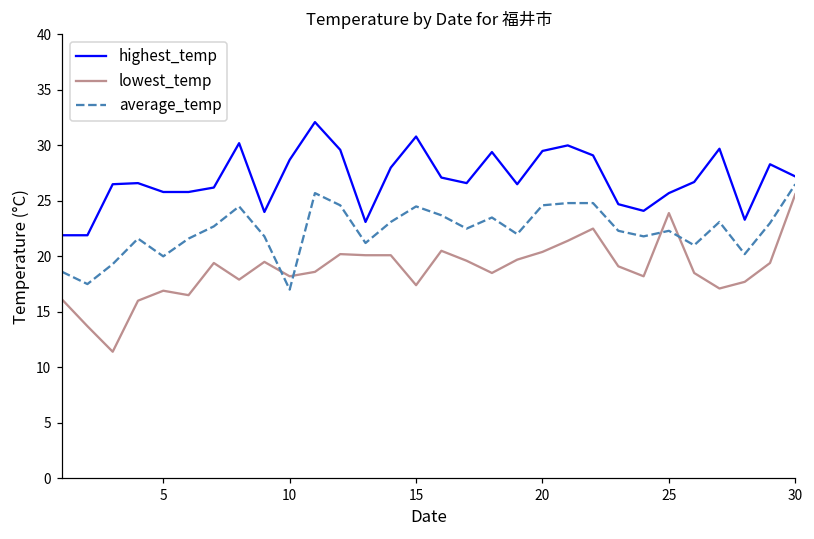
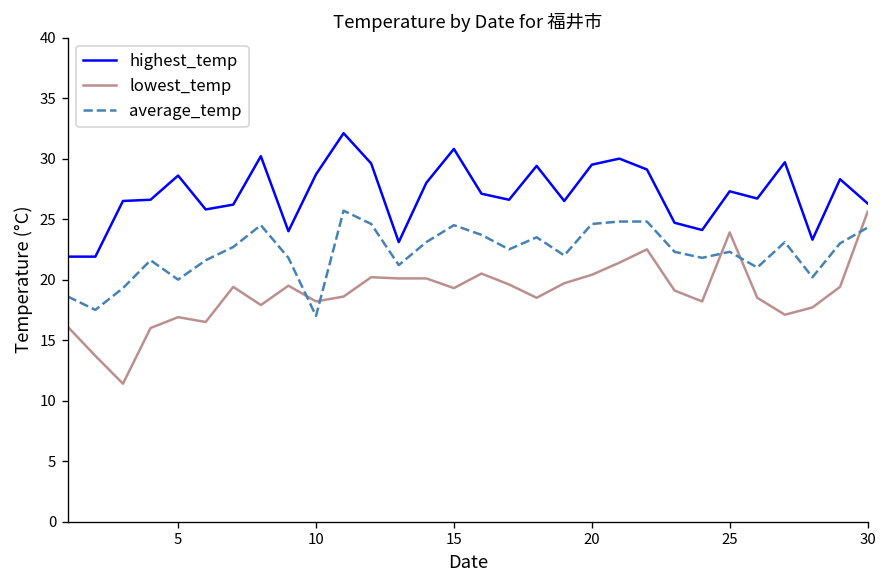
highest_temp, 5: 25.8 -> 28.6
lowest_temp, 15: 17.4 -> 19.3
highest_temp, 25: 25.7 -> 27.3
highest_temp, 30: 27.2 -> 26.3
average_temp, 30: 26.5 -> 24.3
